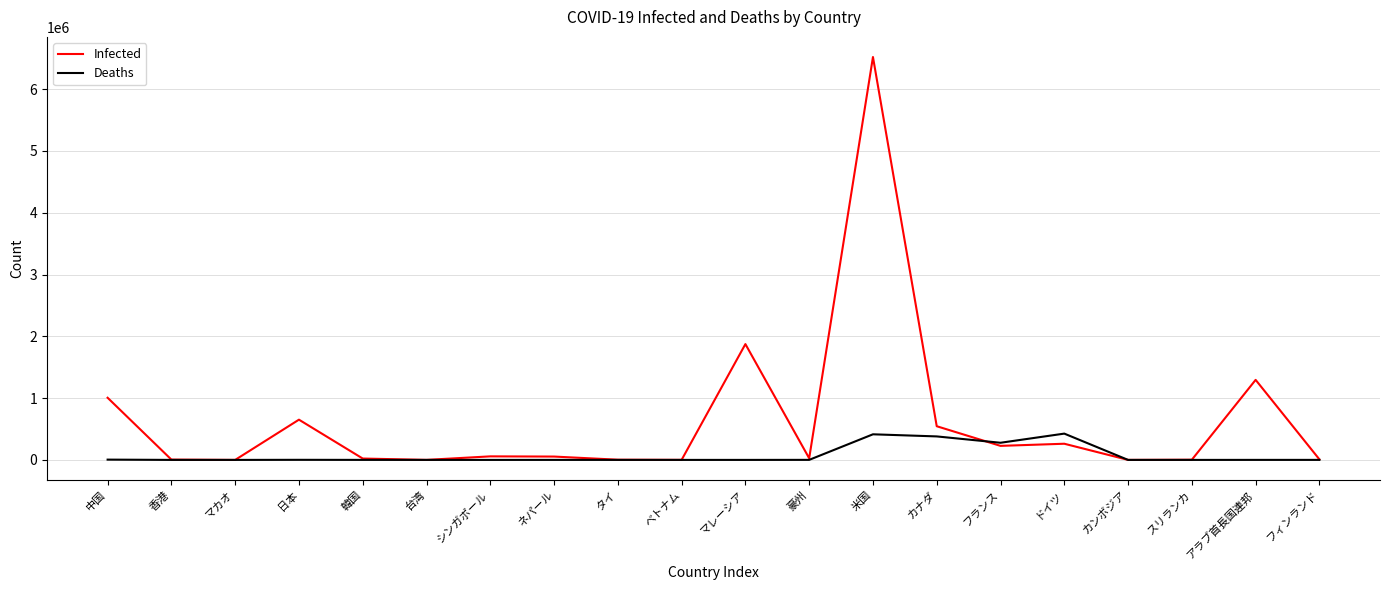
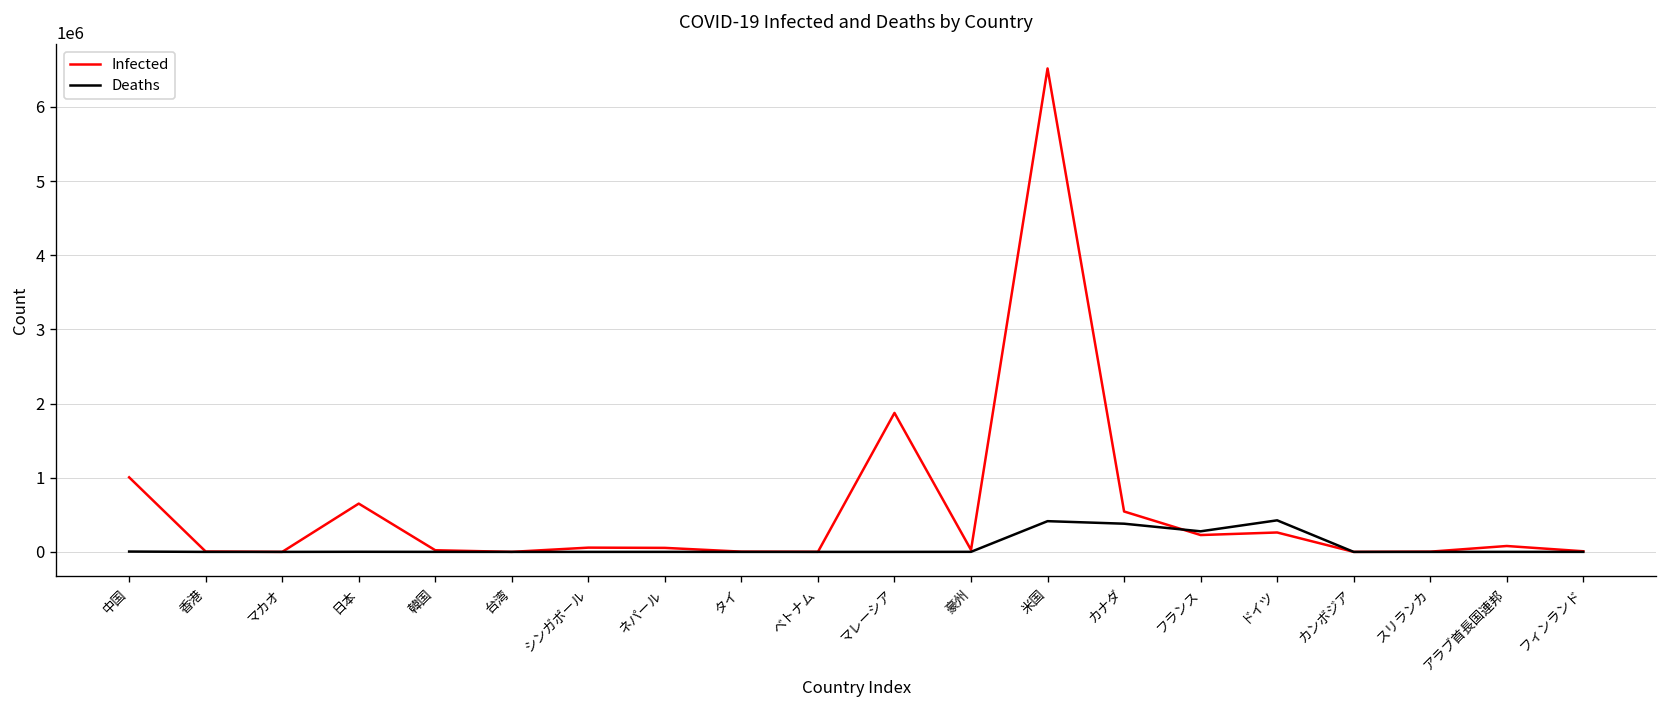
Infected, アラブ首長国連邦: 1300000 -> 100000
